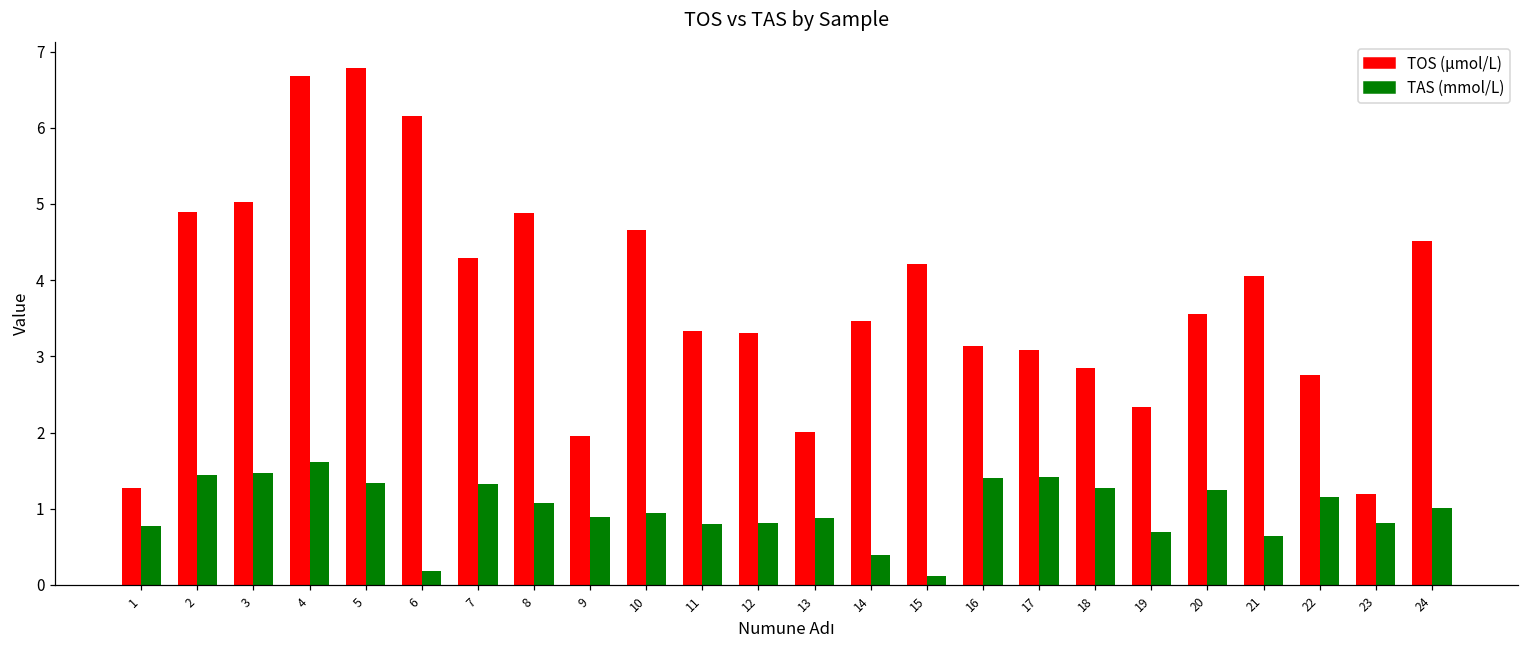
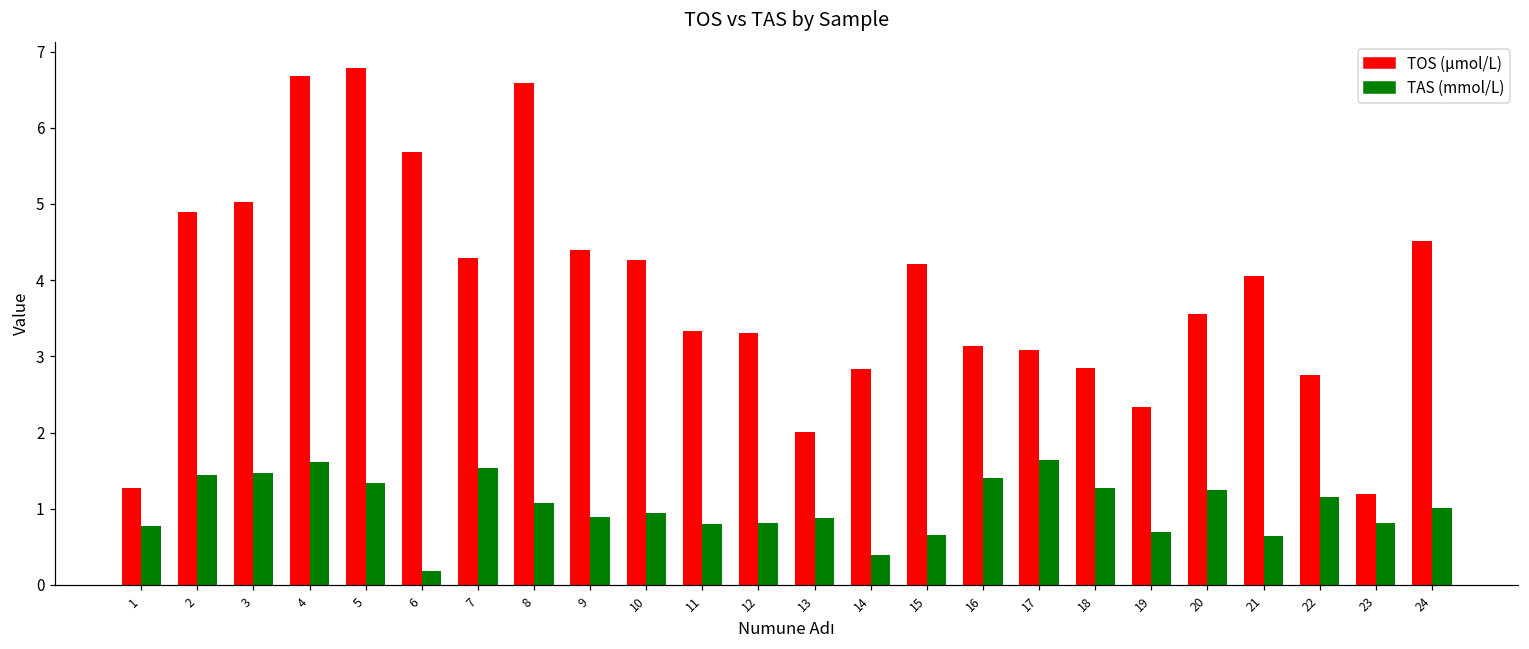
TOS (µmol/L), 6: 6.2 -> 5.7
TAS (mmol/L), 7: 1.3 -> 1.5
TOS (µmol/L), 8: 4.9 -> 6.6
TOS (µmol/L), 9: 2.0 -> 4.4
TOS (µmol/L), 10: 4.7 -> 4.3
TOS (µmol/L), 14: 3.5 -> 2.8
TAS (mmol/L), 15: 0.1 -> 0.7
TAS (mmol/L), 17: 1.4 -> 1.6
